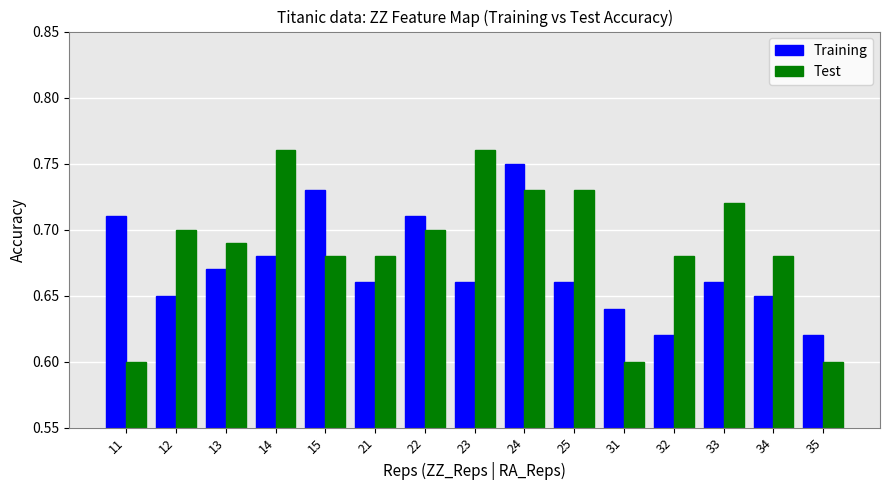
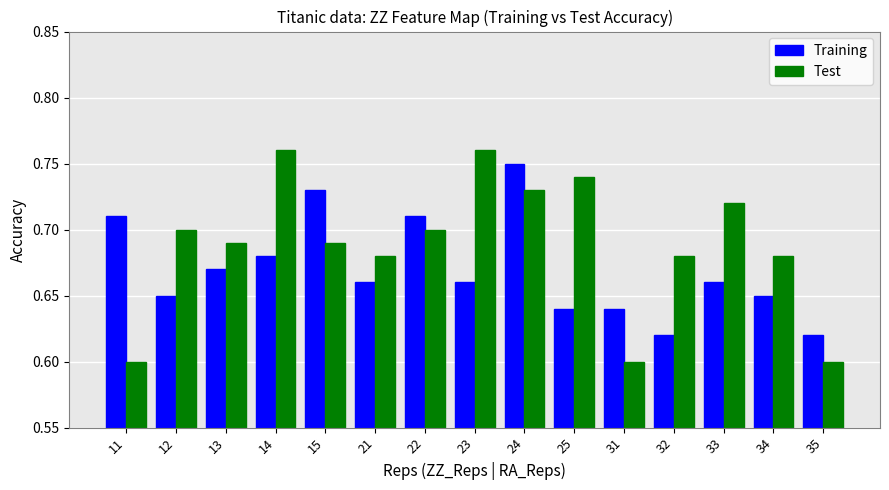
Test, 15: 0.68 -> 0.69
Training, 25: 0.66 -> 0.64
Test, 25: 0.73 -> 0.74
